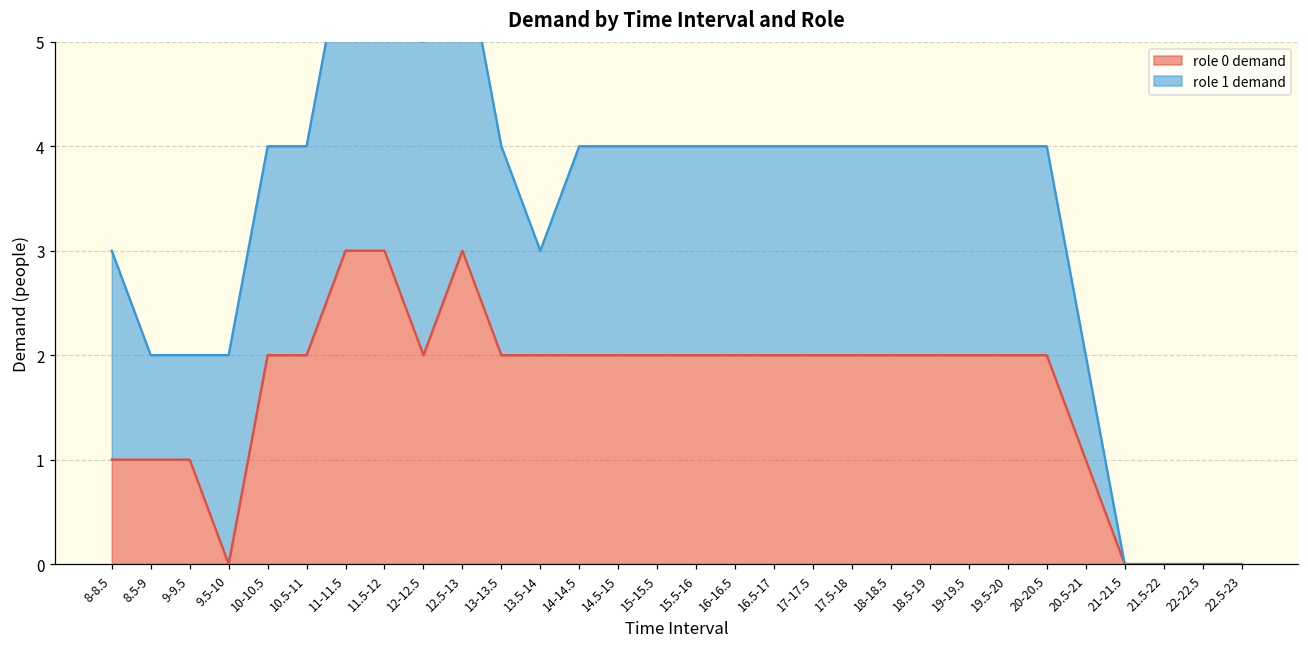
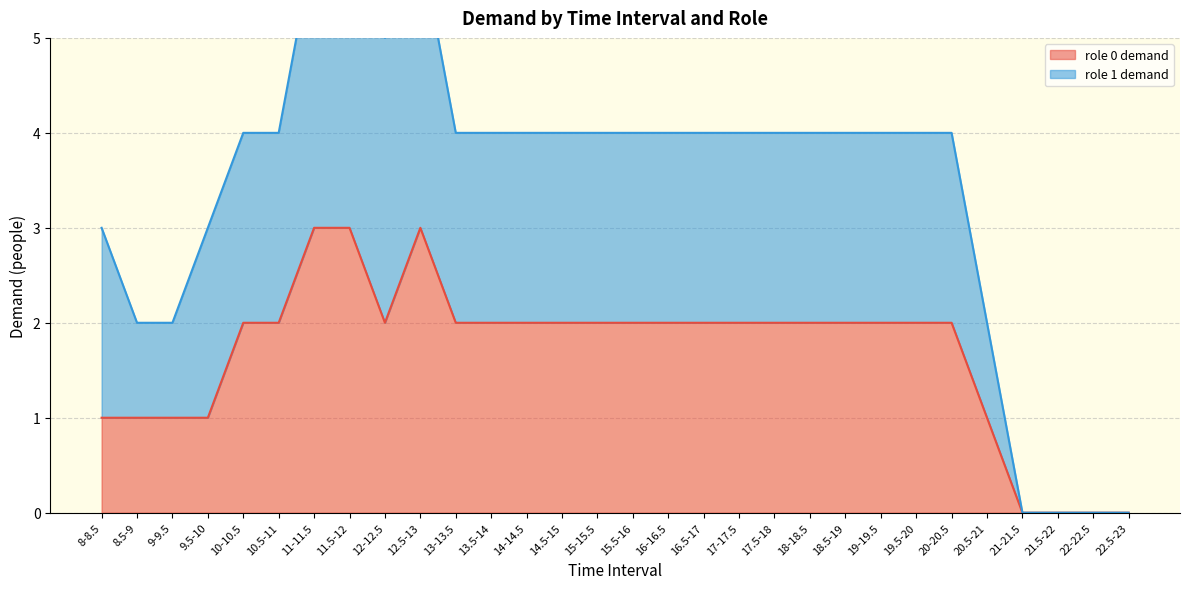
role 0 demand, 9.5-10: 0 -> 1
role 1 demand, 13.5-14: 1 -> 2
